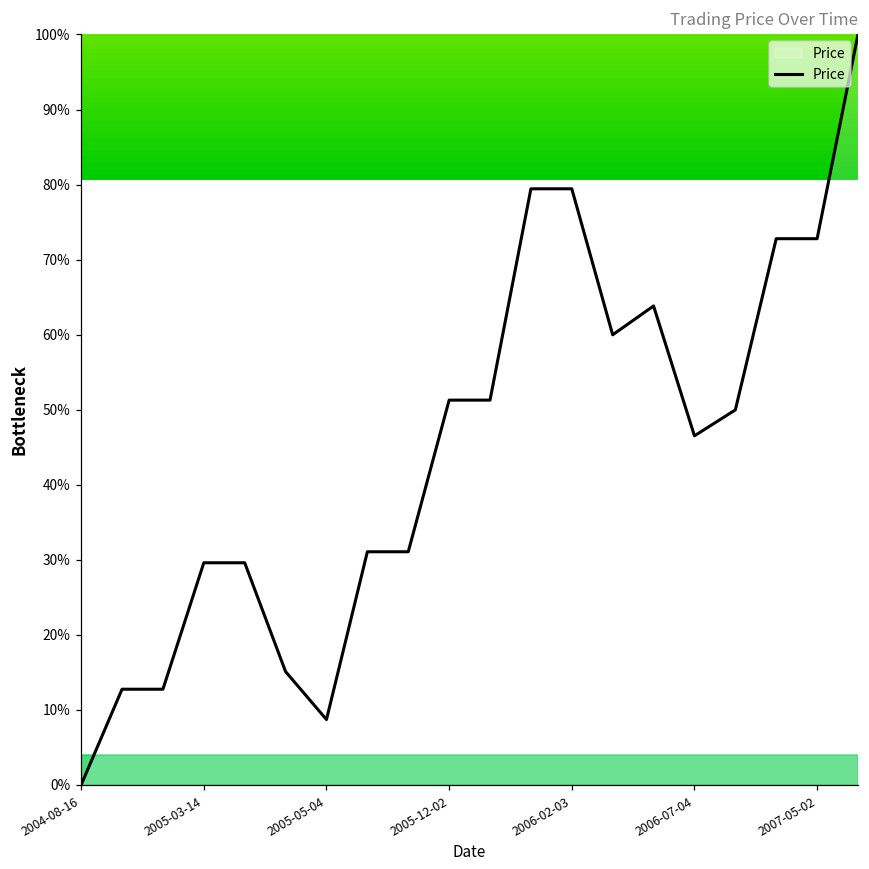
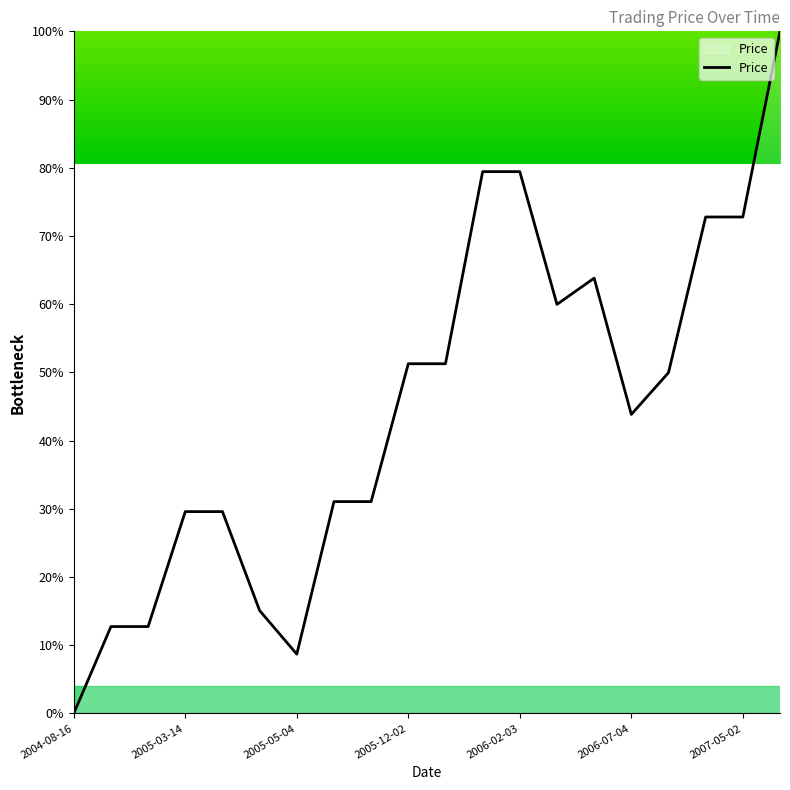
2006-07-04: 47% -> 44%
